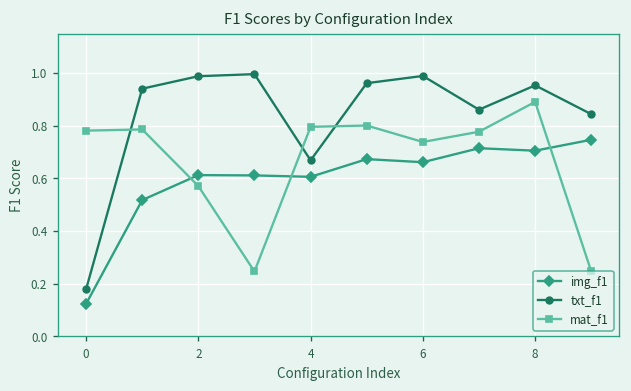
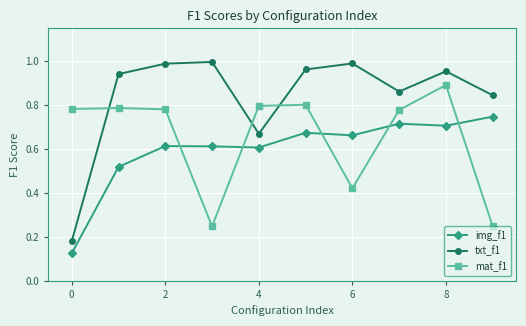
mat_f1, 2: 0.57 -> 0.78
mat_f1, 6: 0.74 -> 0.42
